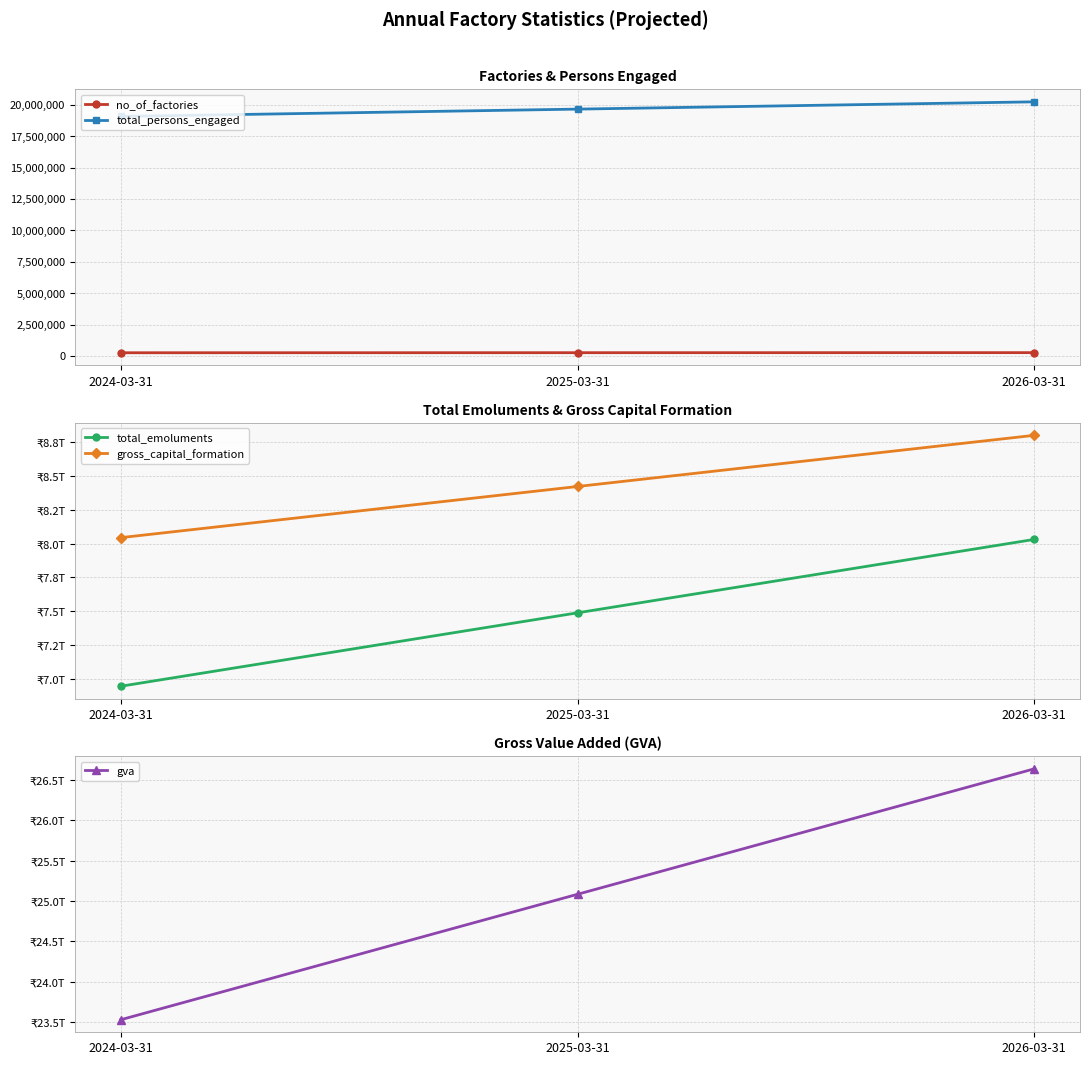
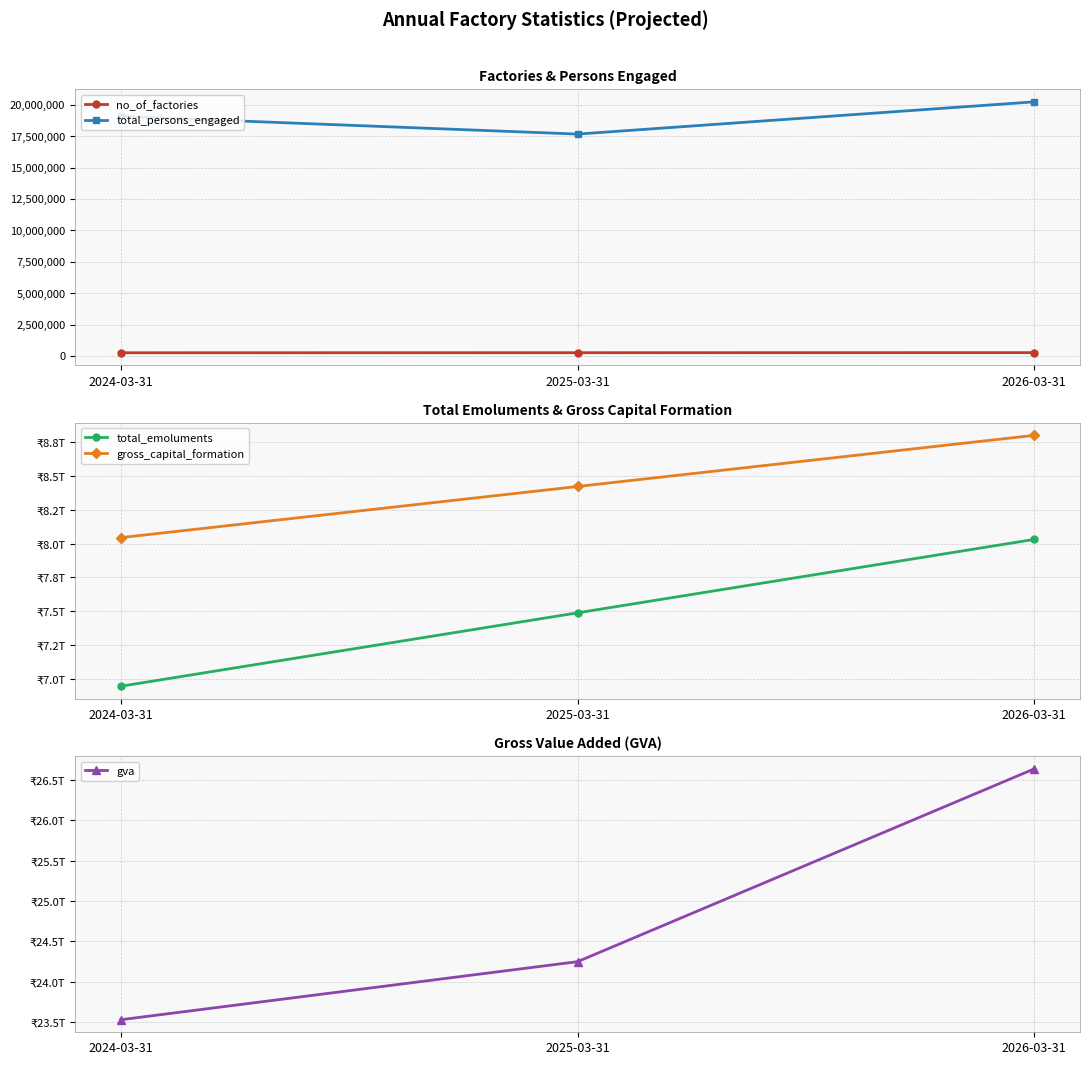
Factories & Persons Engaged, total_persons_engaged, 2025-03-31: 19,600,000 -> 17,700,000
Gross Value Added (GVA), 2025-03-31: ₹25.1T -> ₹24.2T
